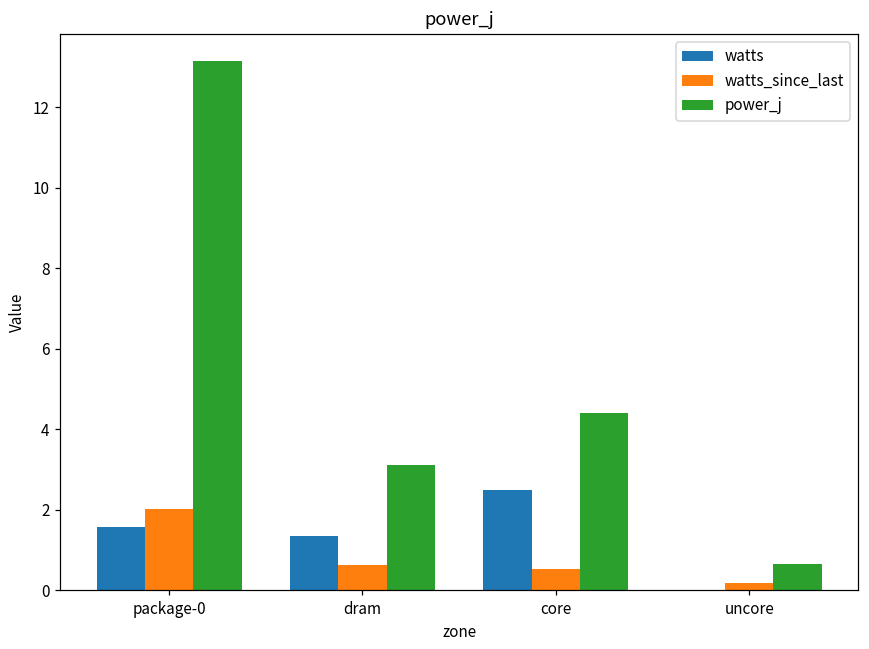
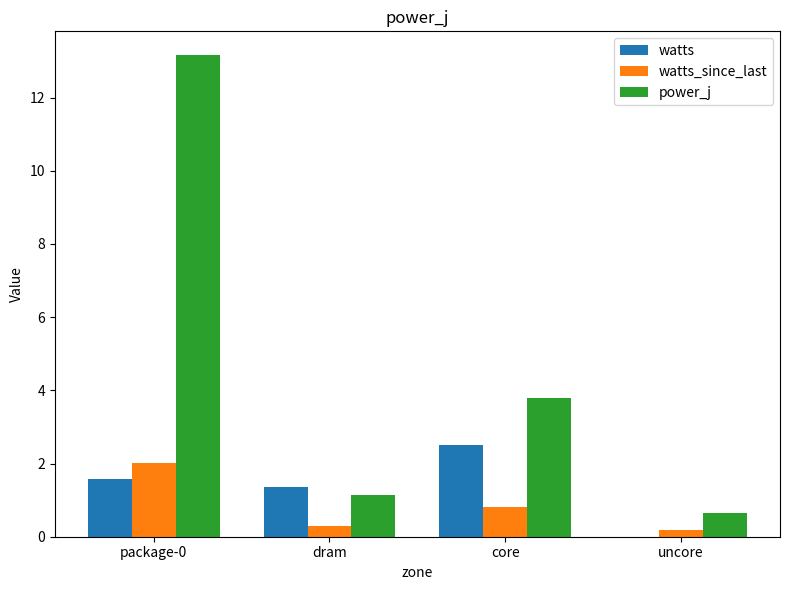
watts_since_last, dram: 0.6 -> 0.3
power_j, dram: 3.1 -> 1.1
watts_since_last, core: 0.5 -> 0.8
power_j, core: 4.4 -> 3.8
